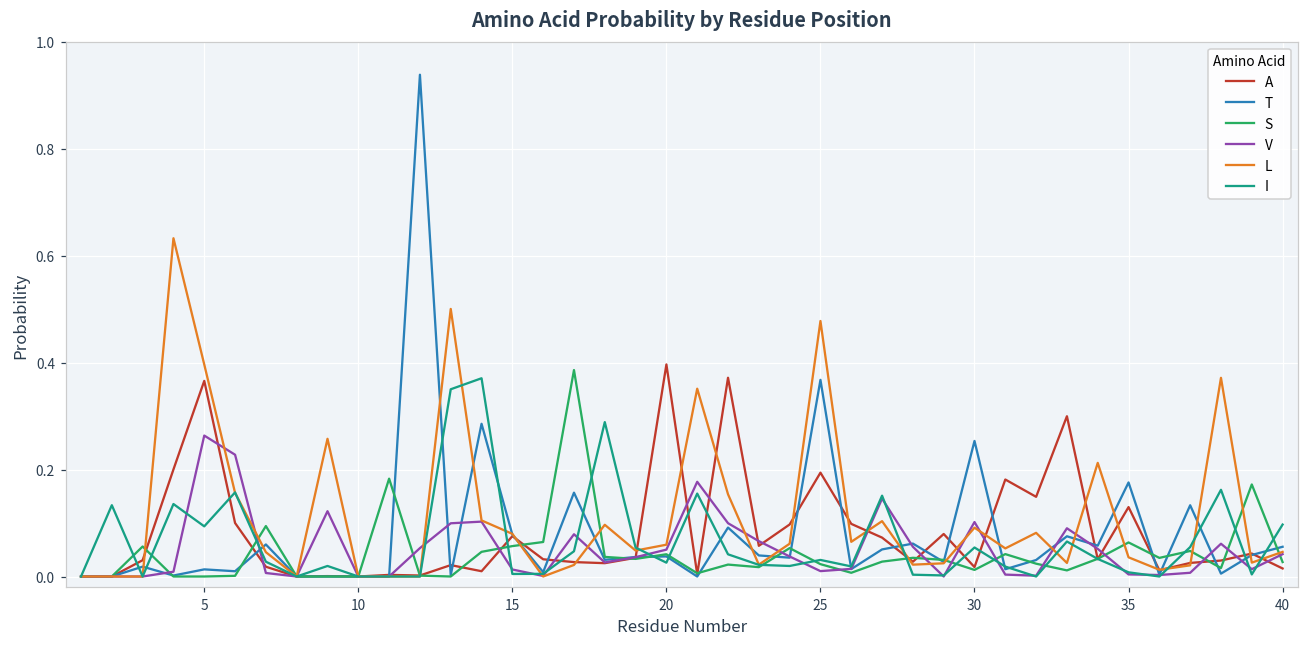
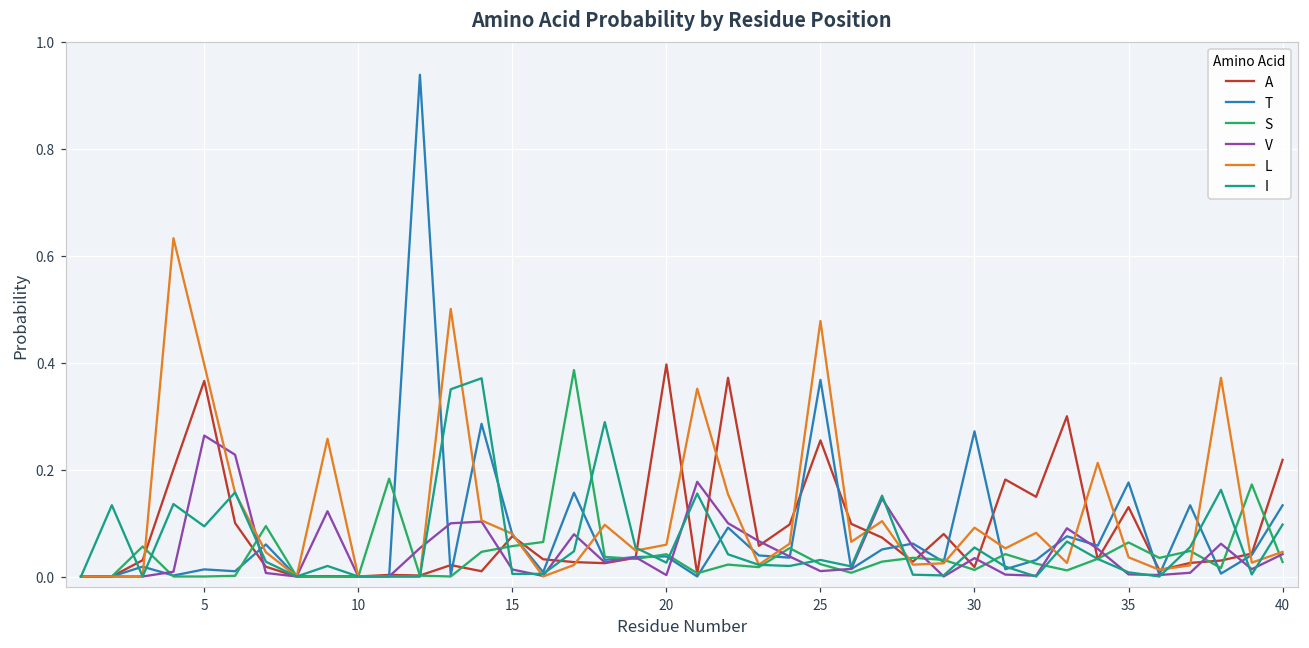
V, 20: 0.05 -> 0.00
A, 25: 0.19 -> 0.25
T, 30: 0.25 -> 0.27
V, 30: 0.10 -> 0.03
A, 40: 0.02 -> 0.22
T, 40: 0.06 -> 0.13
